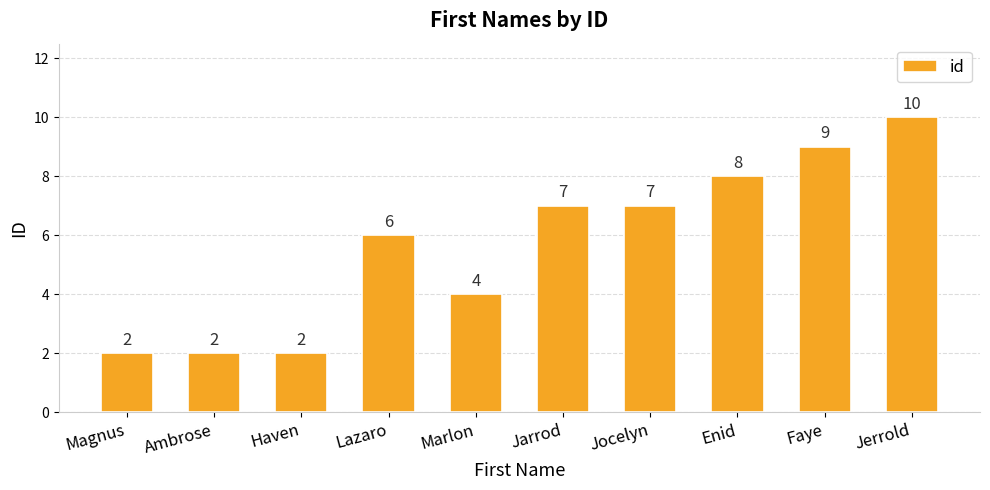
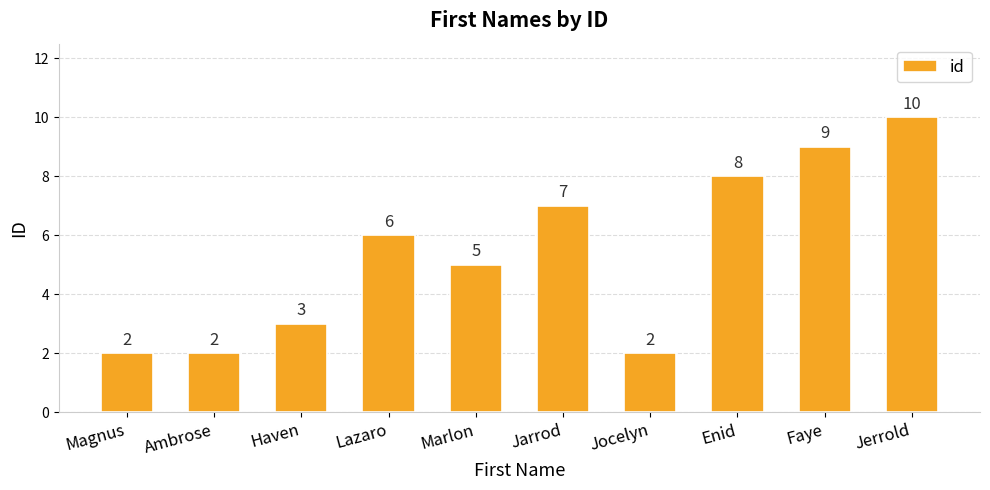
Haven: 2 -> 3
Marlon: 4 -> 5
Jocelyn: 7 -> 2
